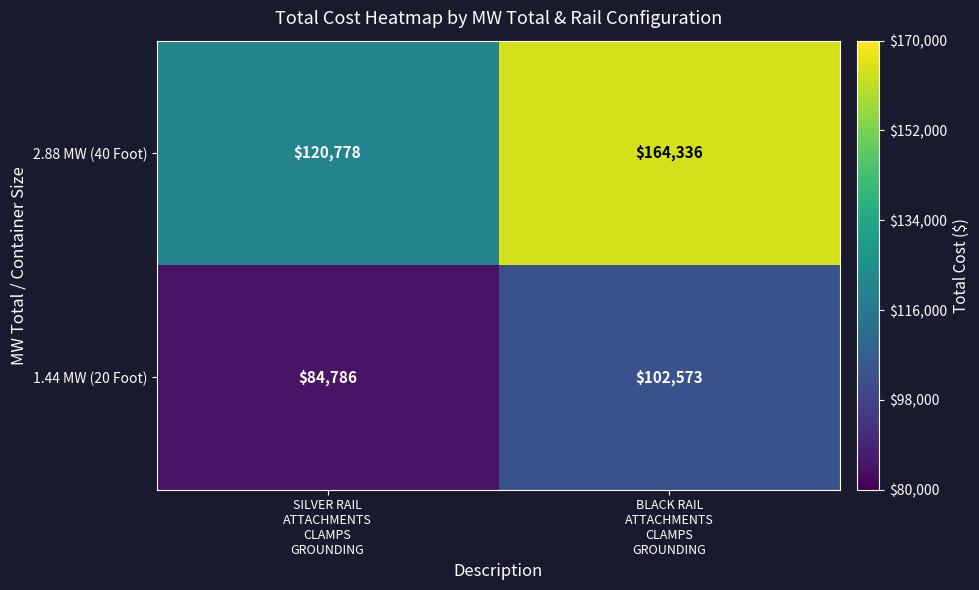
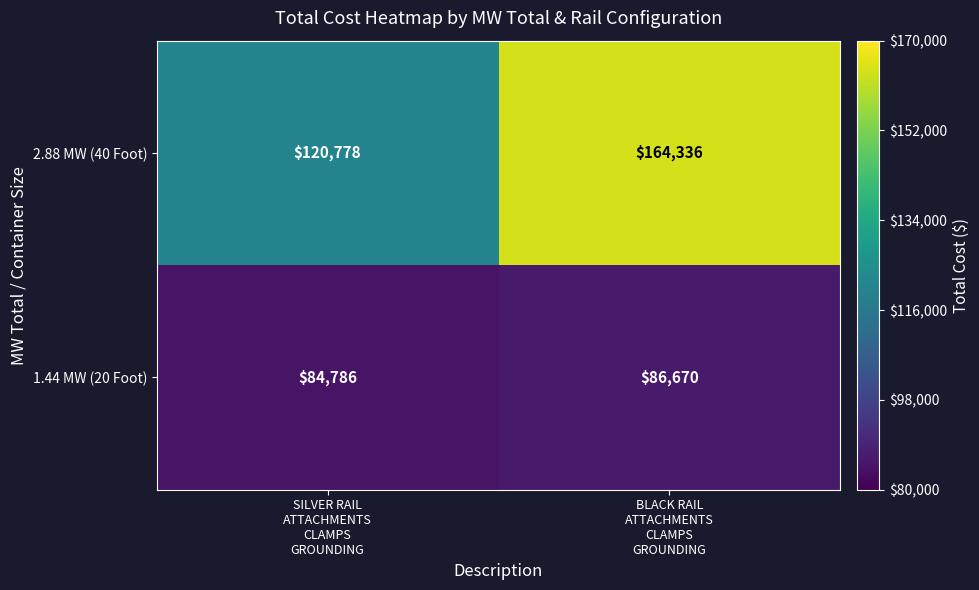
1.44 MW (20 Foot), BLACK RAIL ATTACHMENTS CLAMPS GROUNDING: $102,573 -> $86,670
